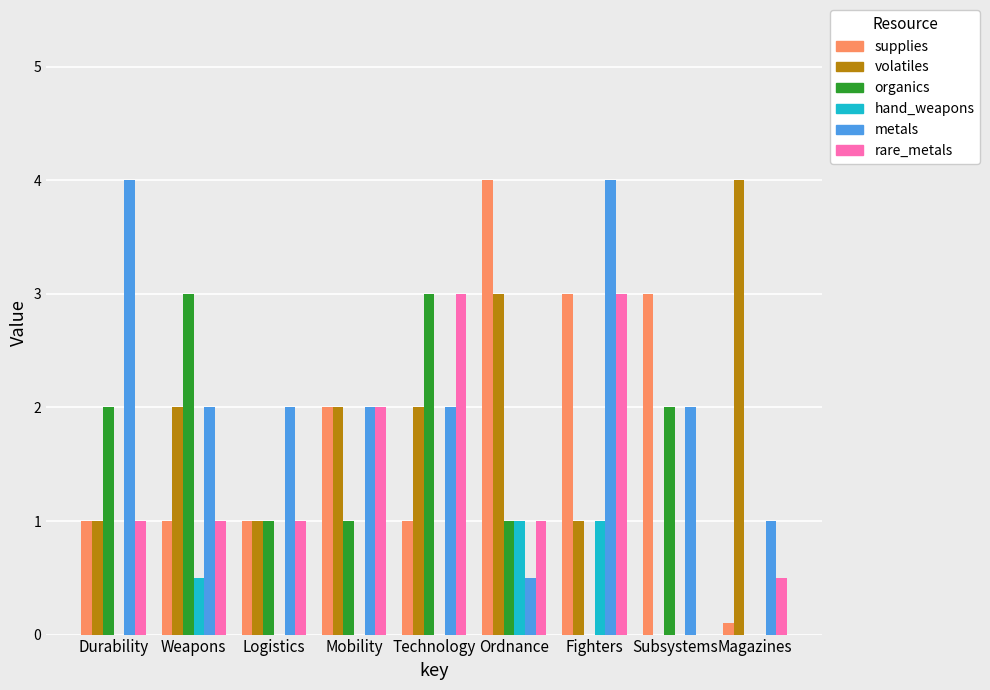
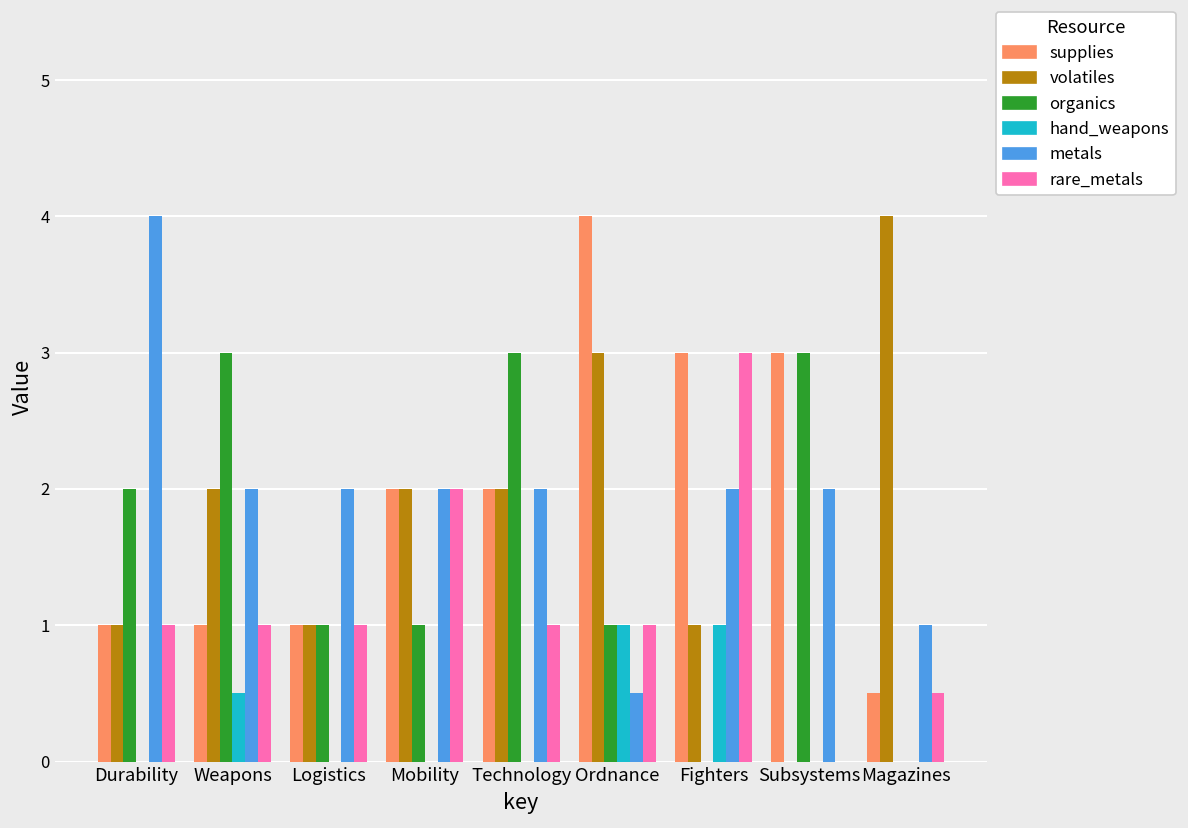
supplies, Technology: 1 -> 2
rare_metals, Technology: 3 -> 1
metals, Fighters: 4 -> 2
organics, Subsystems: 2 -> 3
supplies, Magazines: 0.1 -> 0.5
